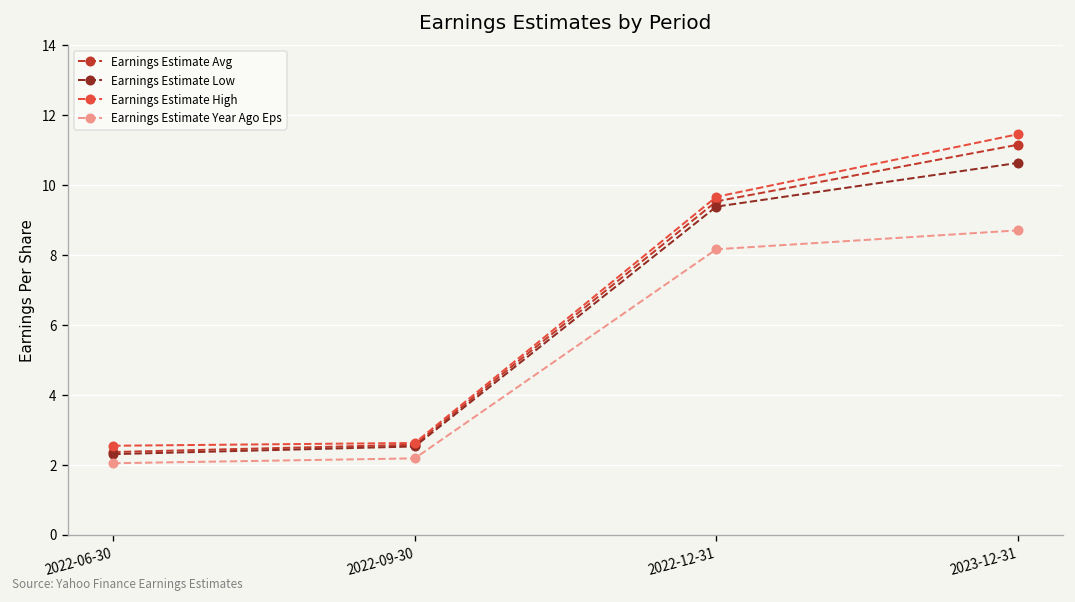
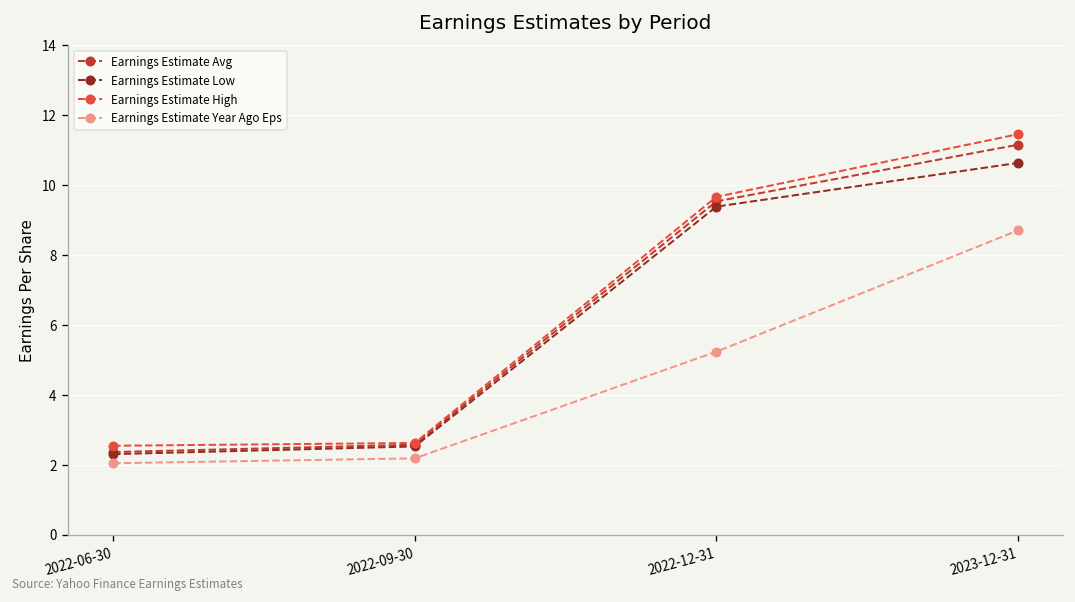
Earnings Estimate Year Ago Eps, 2022-12-31: 8.2 -> 5.2
